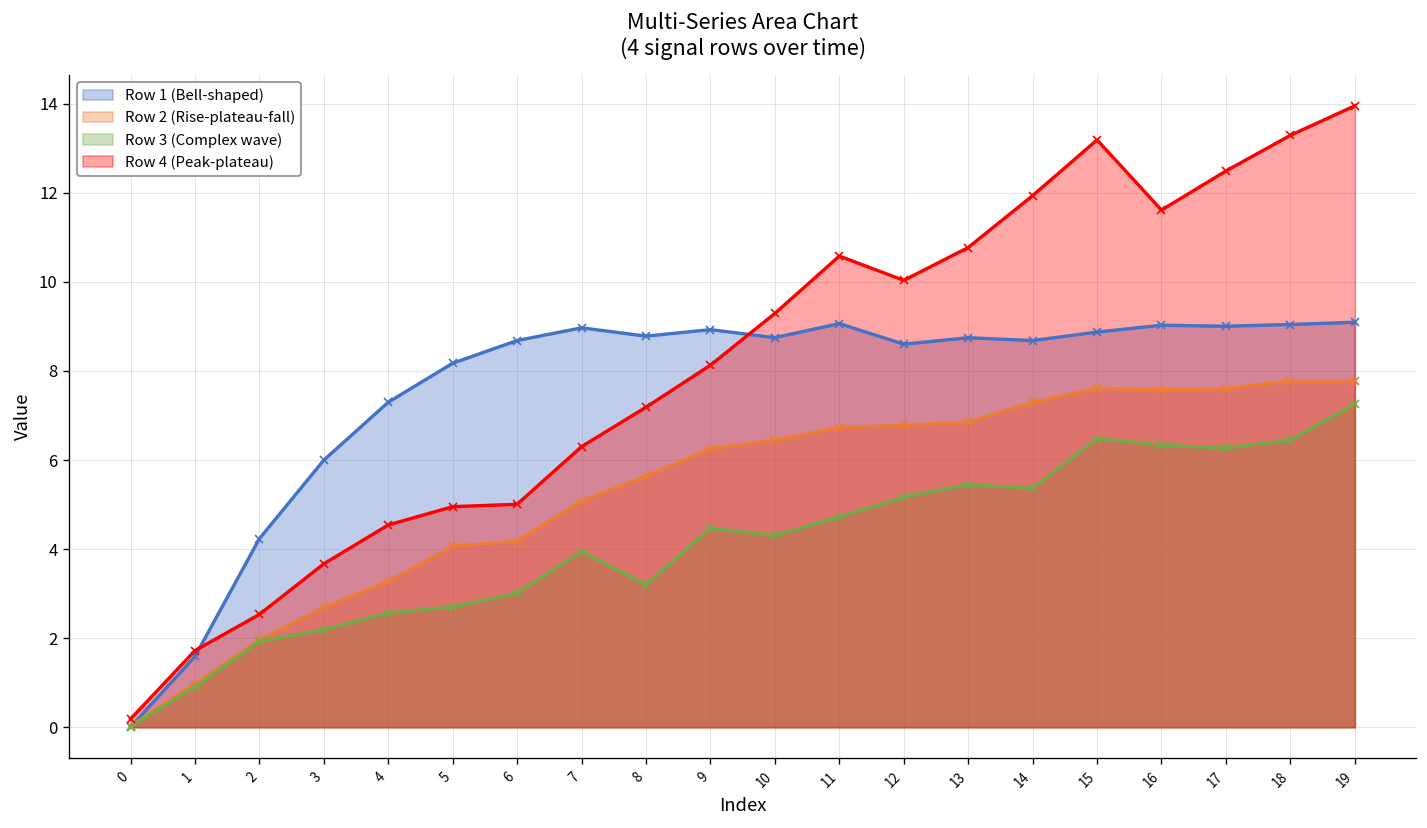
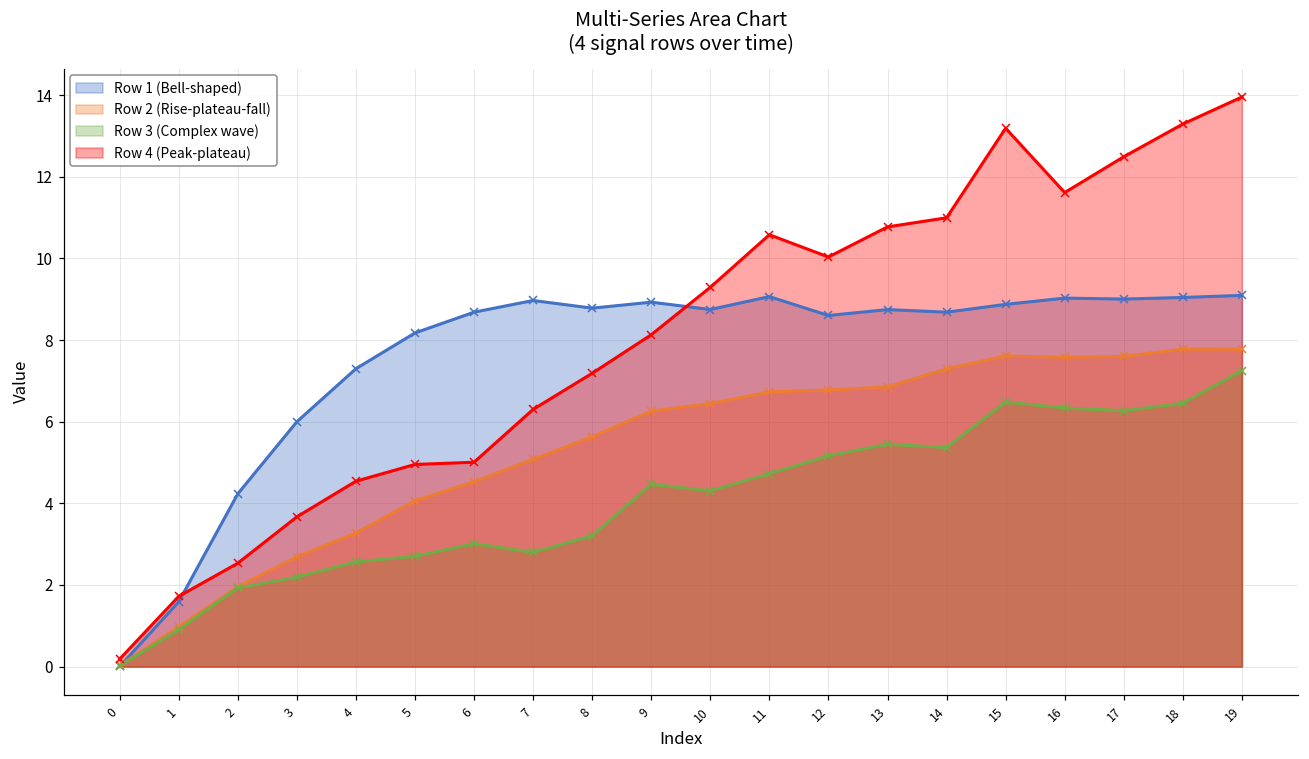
Row 2 (Rise-plateau-fall), 6: 4.2 -> 4.5
Row 3 (Complex wave), 7: 3.9 -> 2.8
Row 4 (Peak-plateau), 14: 11.9 -> 11.0
